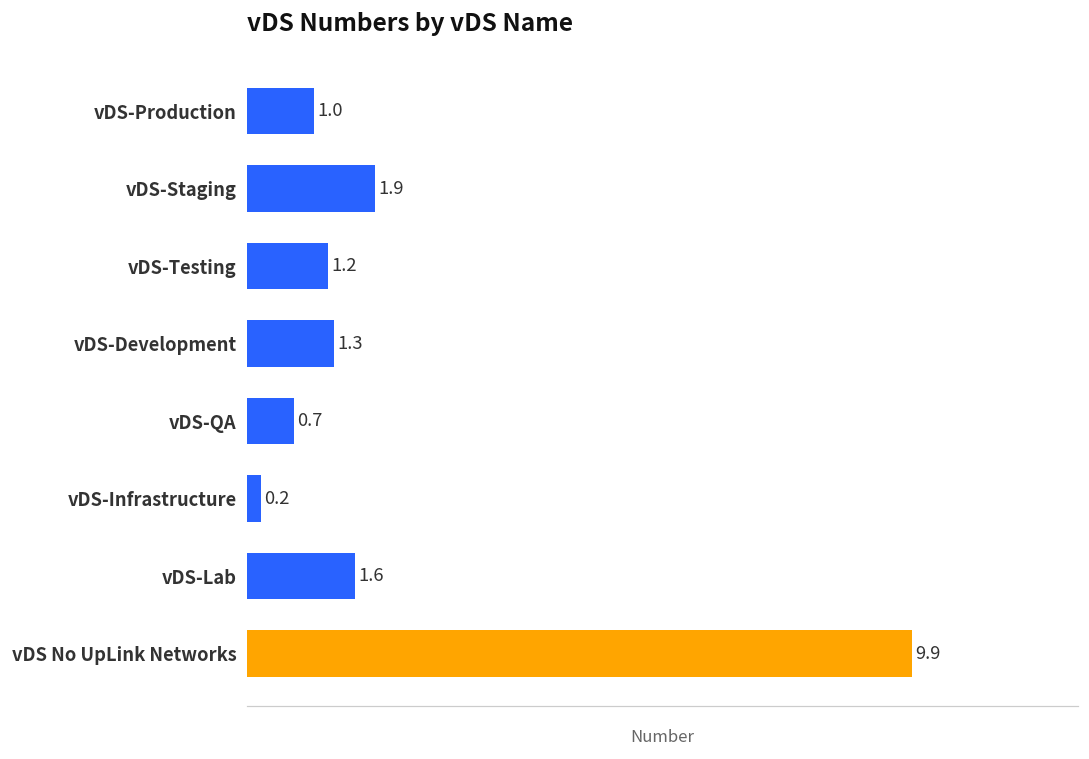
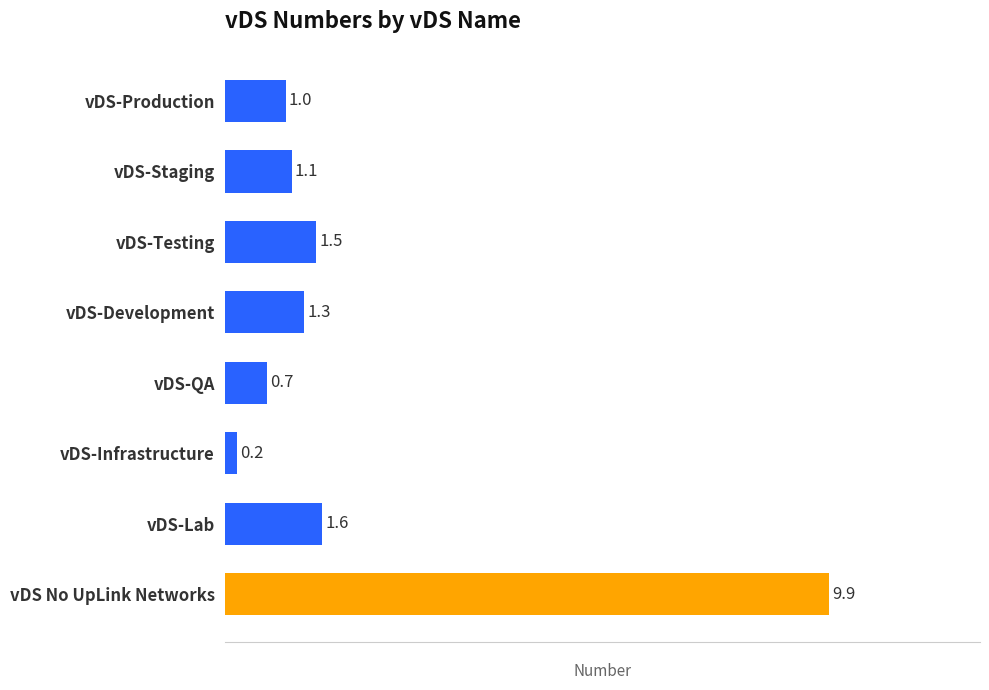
vDS-Staging: 1.9 -> 1.1
vDS-Testing: 1.2 -> 1.5
